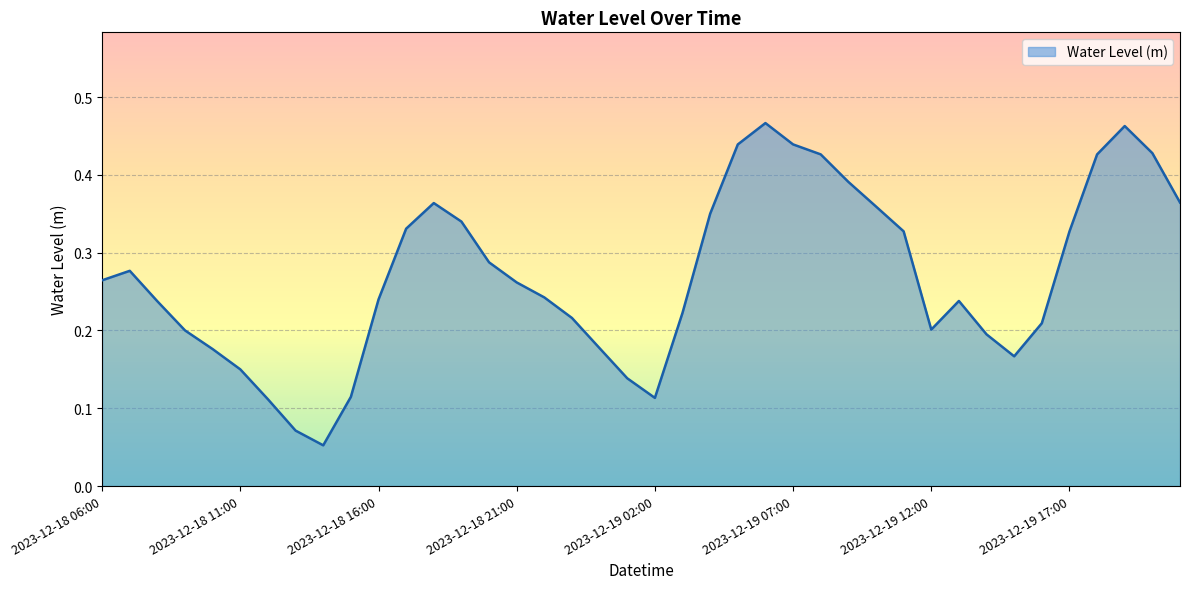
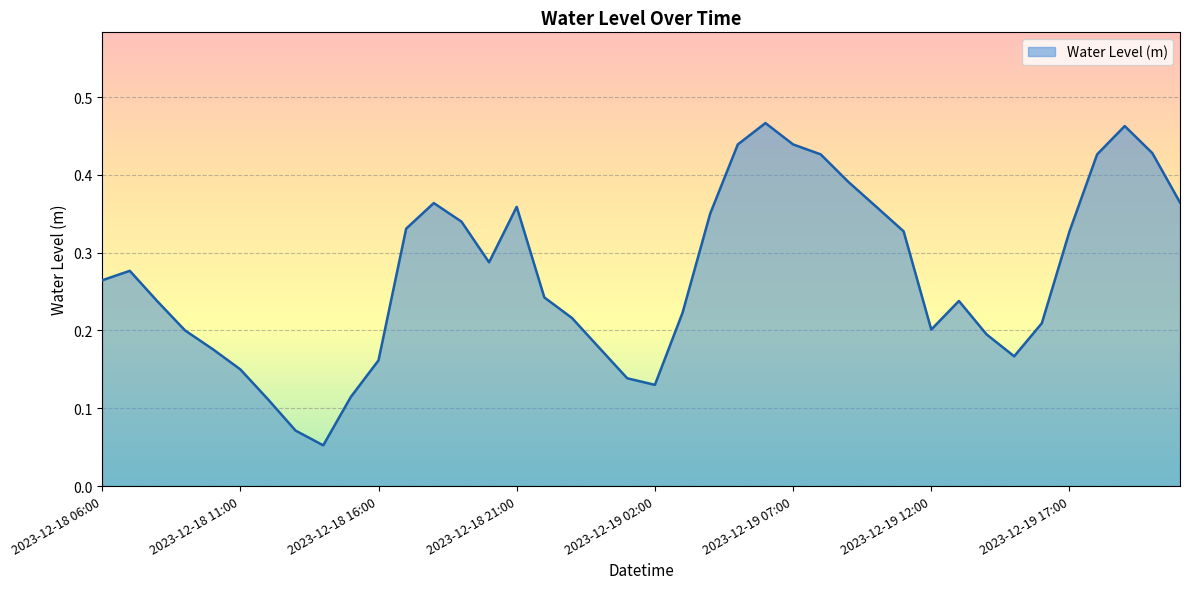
2023-12-18 16:00: 0.24 -> 0.16
2023-12-18 21:00: 0.26 -> 0.36
2023-12-19 02:00: 0.11 -> 0.13
